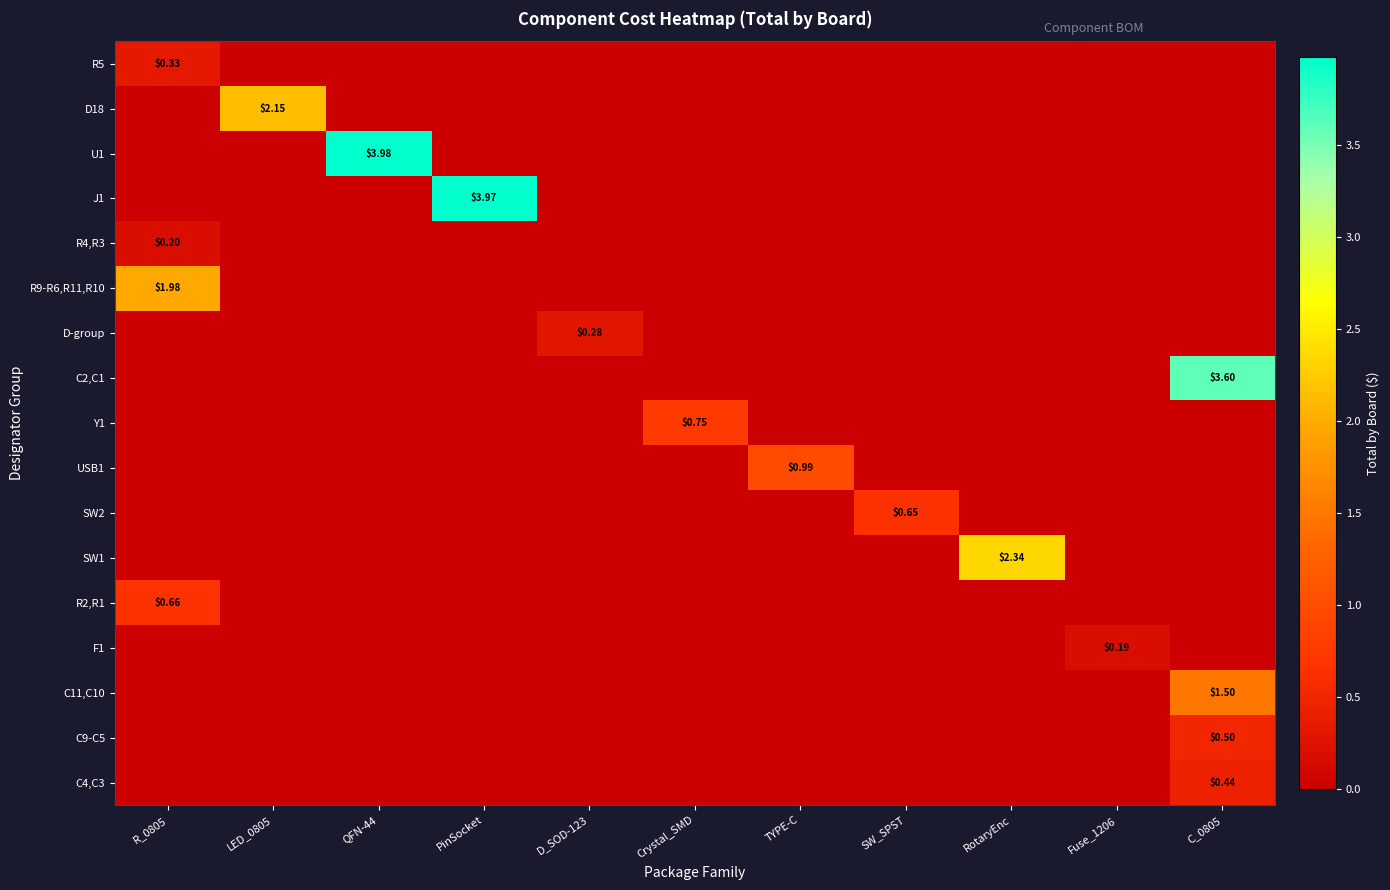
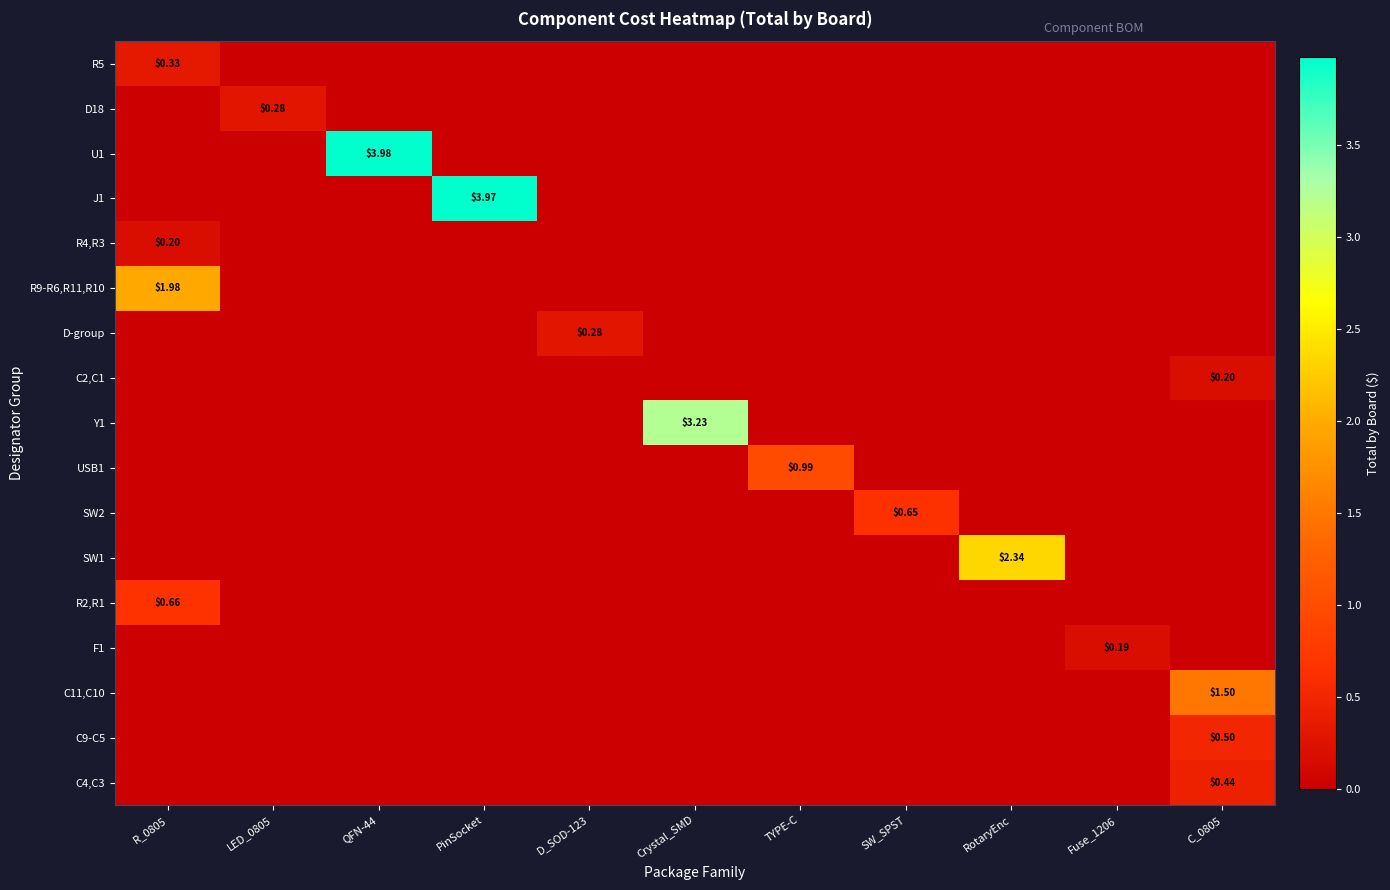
D18, LED_0805: $2.15 -> $0.28
C2,C1, C_0805: $3.60 -> $0.20
Y1, Crystal_SMD: $0.75 -> $3.23
